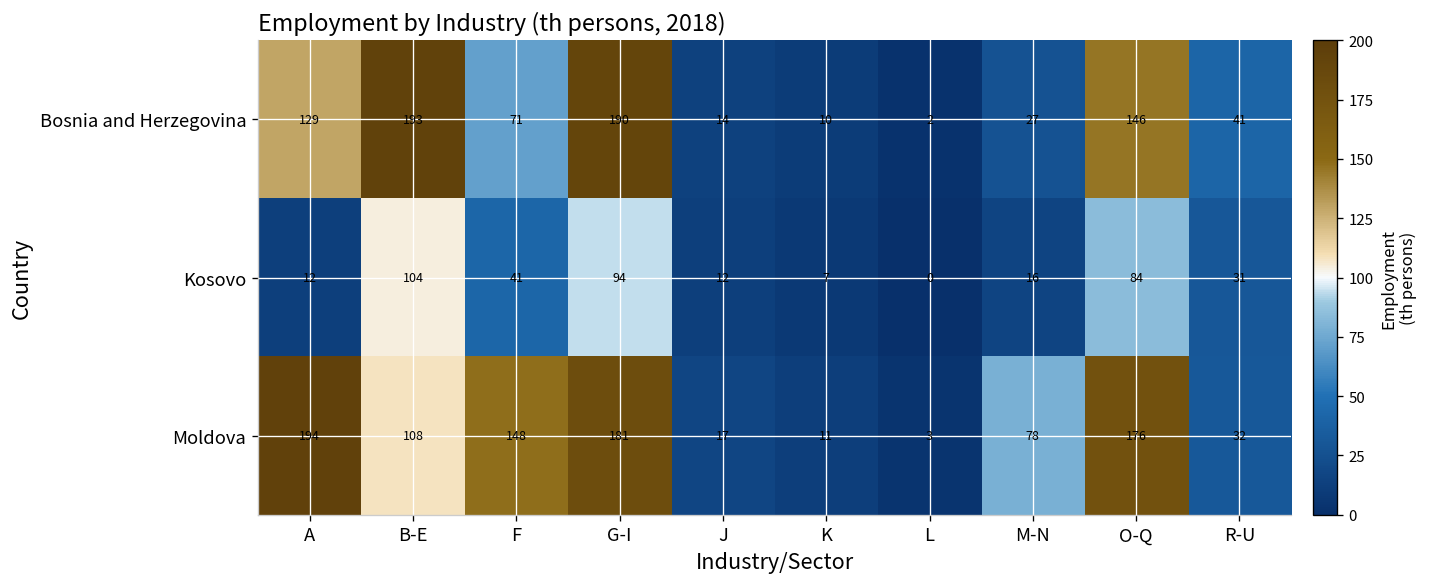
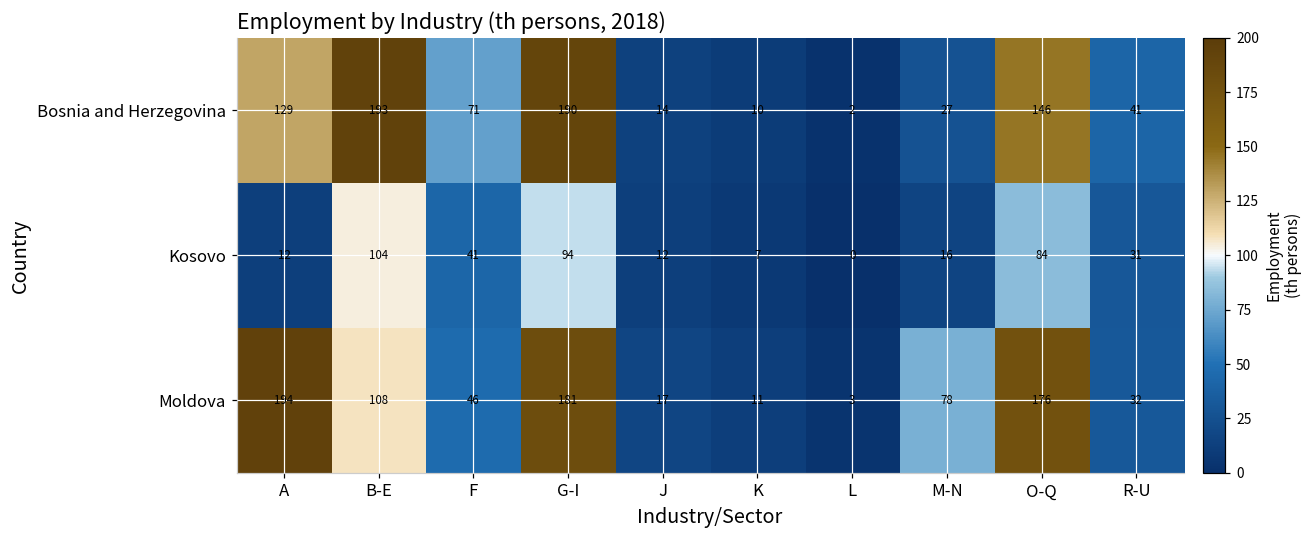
Moldova, F: 148 -> 46
